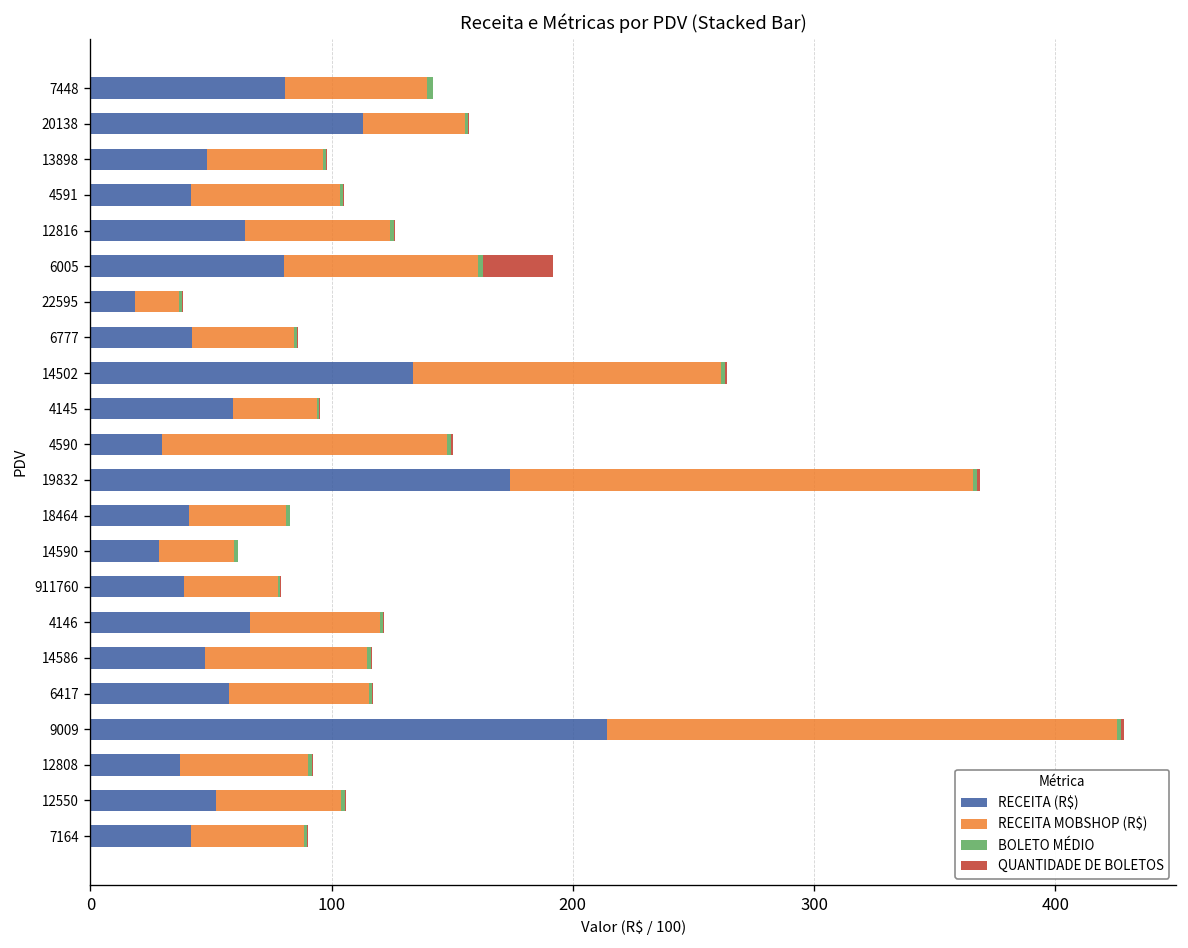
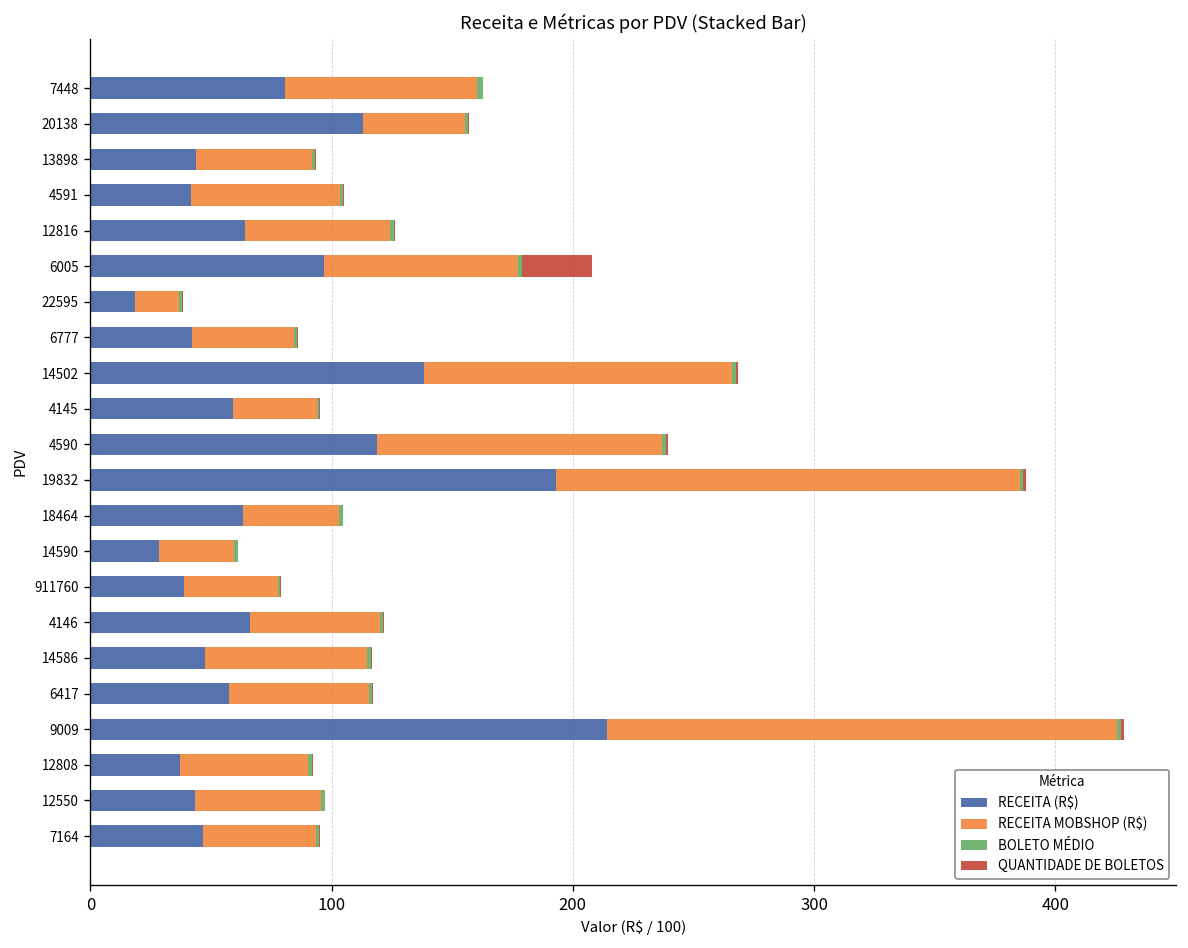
RECEITA MOBSHOP (R$), 7448: 59 -> 80
RECEITA (R$), 13898: 48 -> 44
RECEITA (R$), 6005: 80 -> 97
RECEITA (R$), 14502: 134 -> 138
RECEITA (R$), 4590: 30 -> 119
RECEITA (R$), 19832: 174 -> 193
RECEITA (R$), 18464: 41 -> 63
RECEITA (R$), 12550: 52 -> 43
RECEITA (R$), 7164: 42 -> 47
